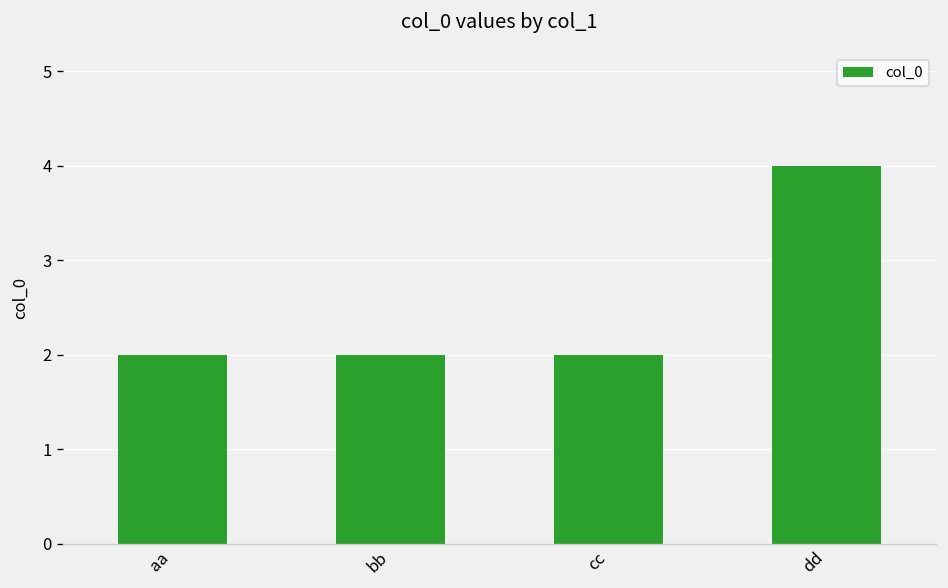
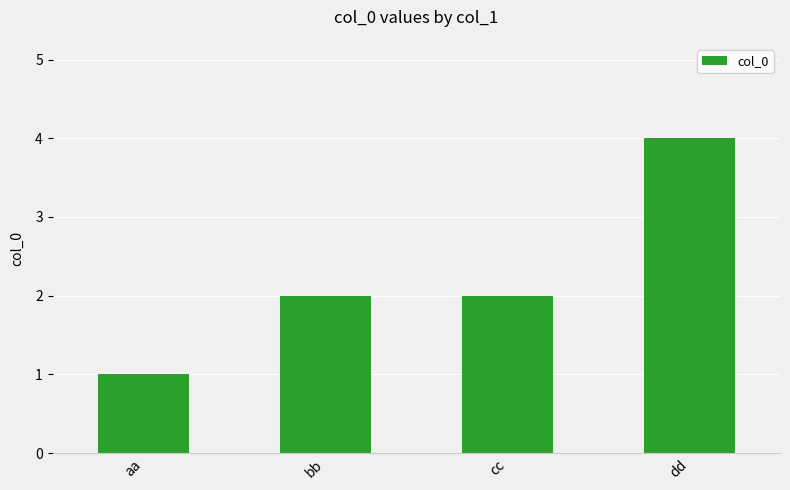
aa: 2 -> 1
